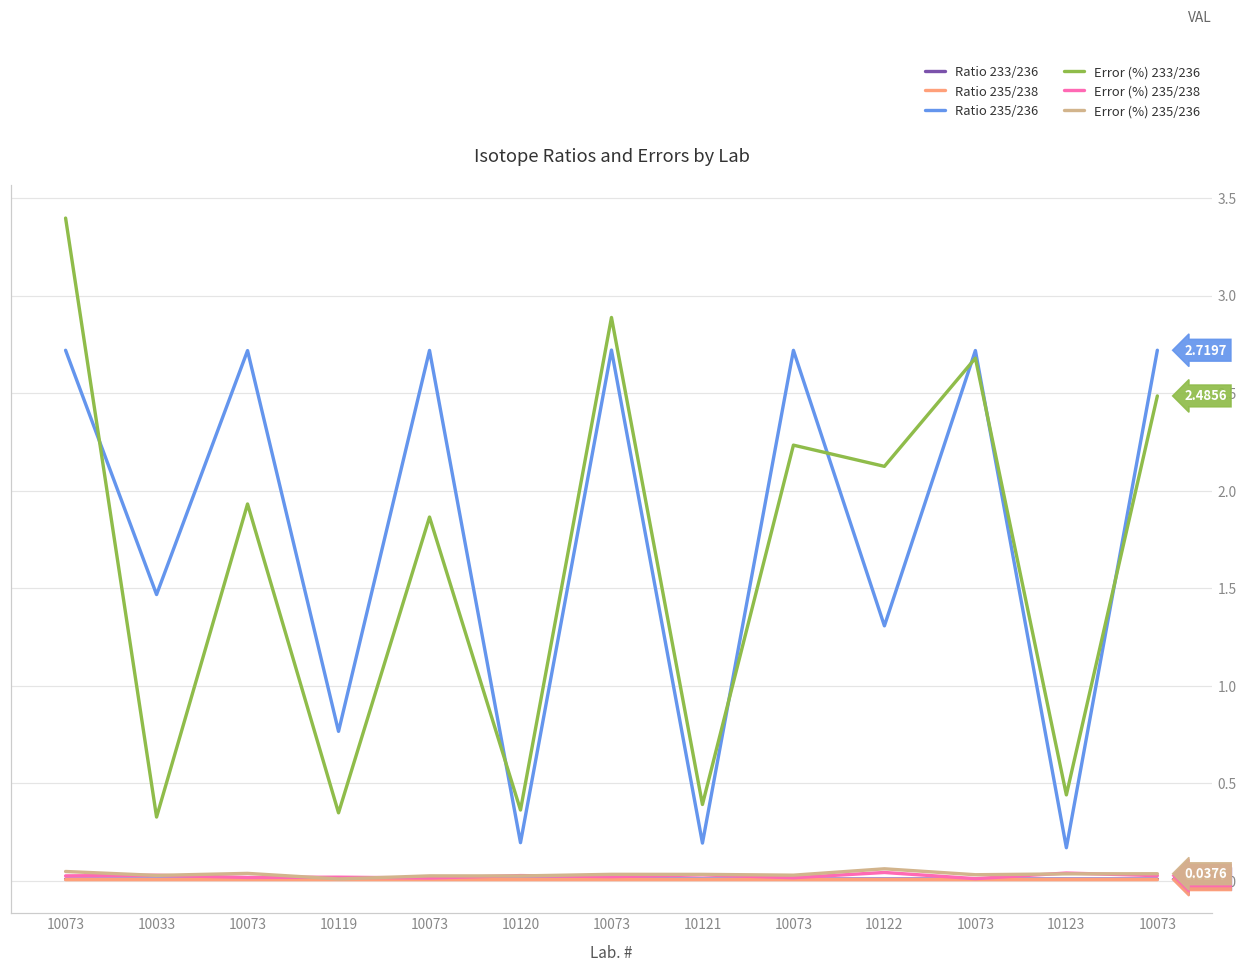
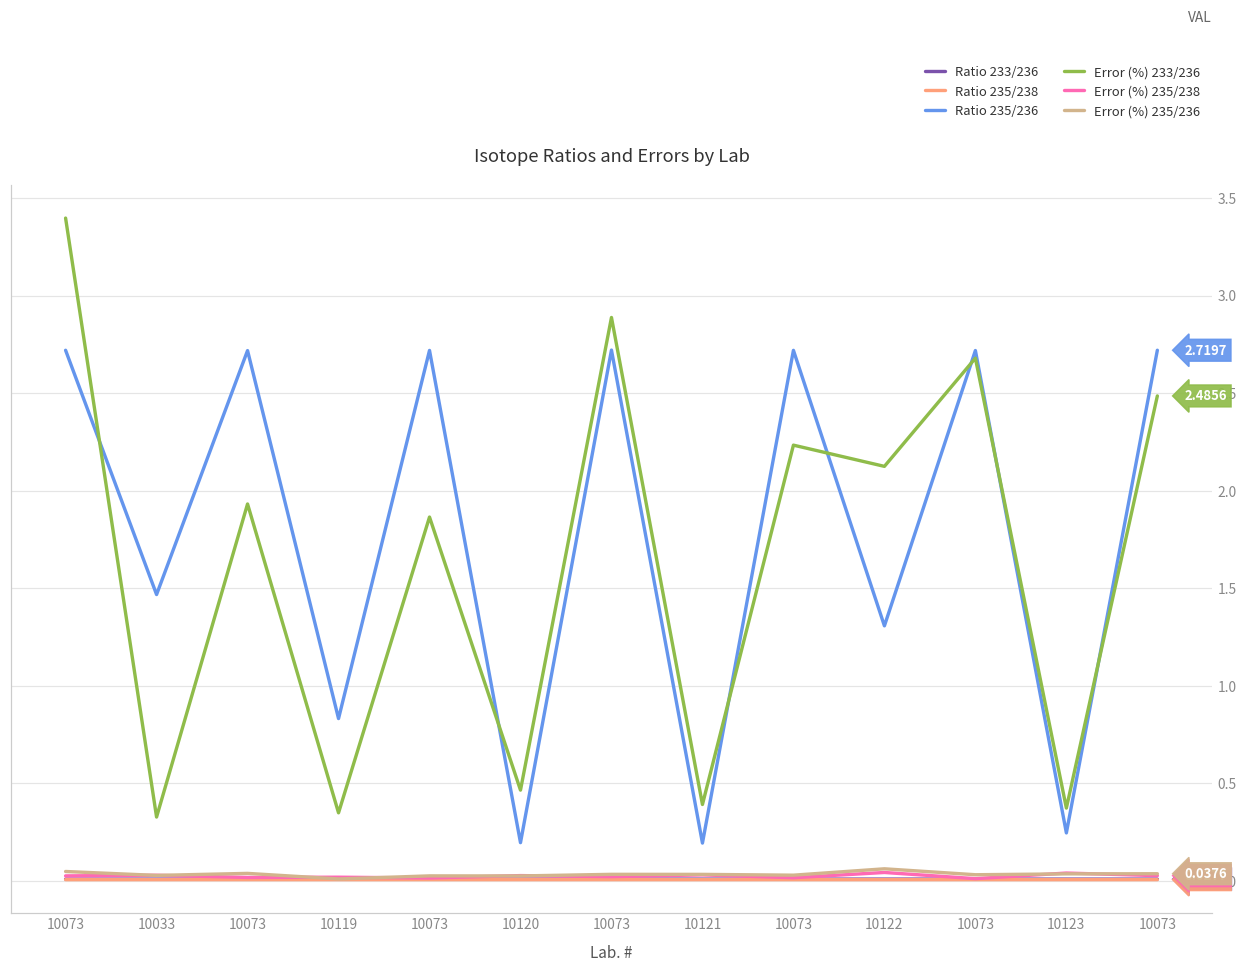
Ratio 235/236, 10119: 0.77 -> 0.83
Error (%) 233/236, 10120: 0.36 -> 0.47
Ratio 235/236, 10123: 0.17 -> 0.25
Error (%) 233/236, 10123: 0.44 -> 0.37
